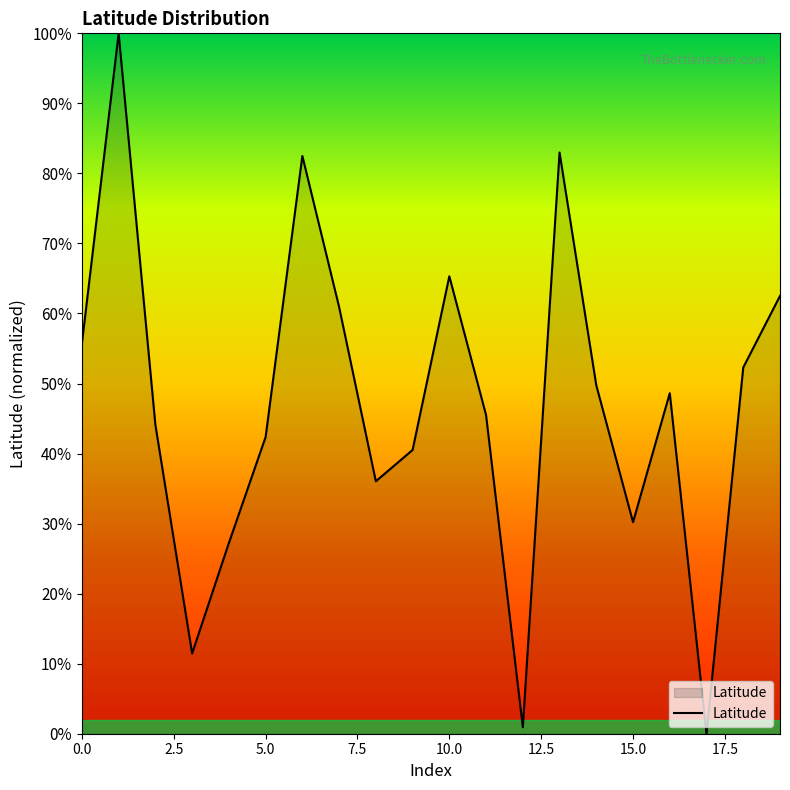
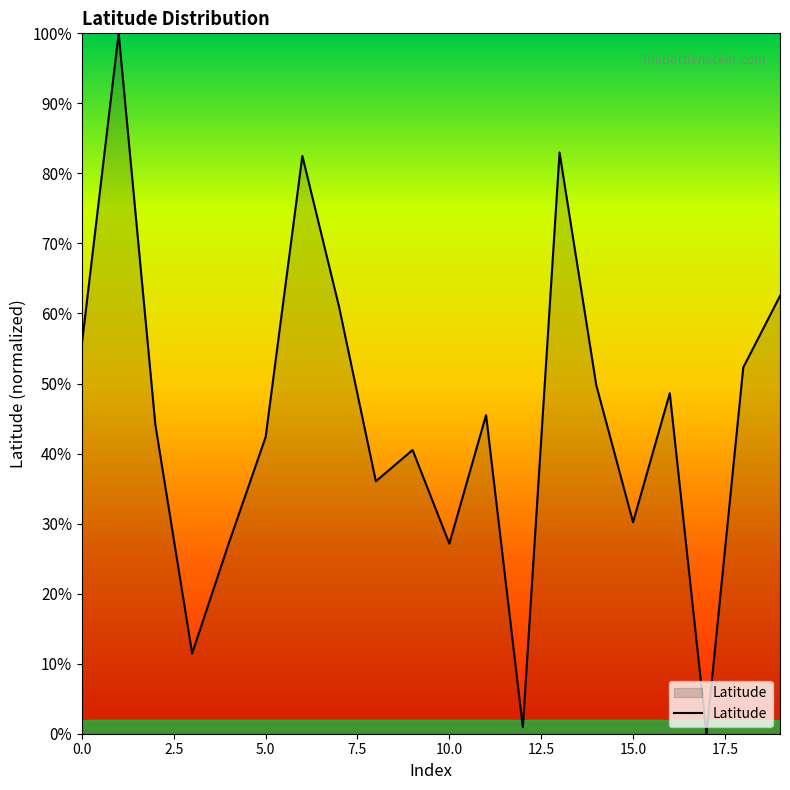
Latitude, 10.0: 65% -> 27%
